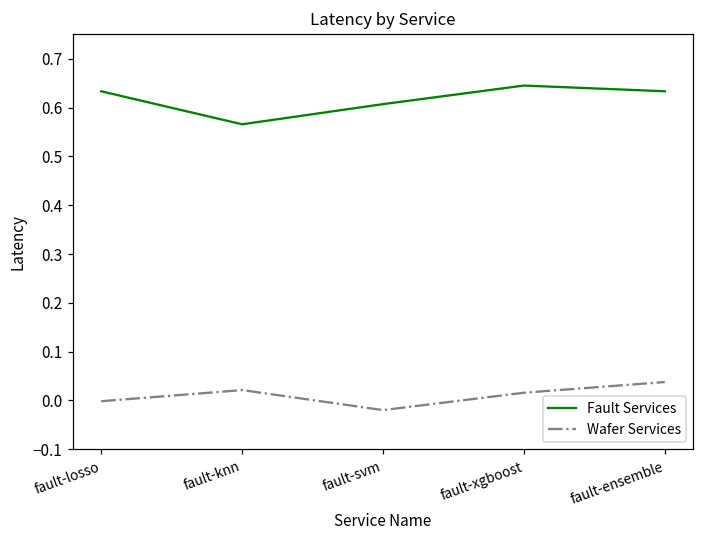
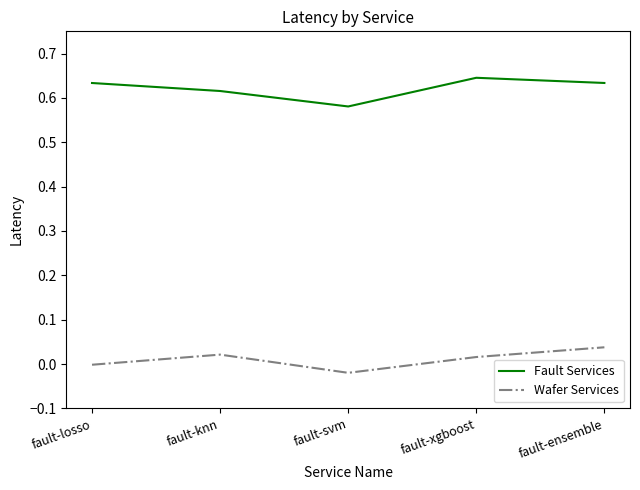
Fault Services, fault-knn: 0.57 -> 0.62
Fault Services, fault-svm: 0.61 -> 0.58
